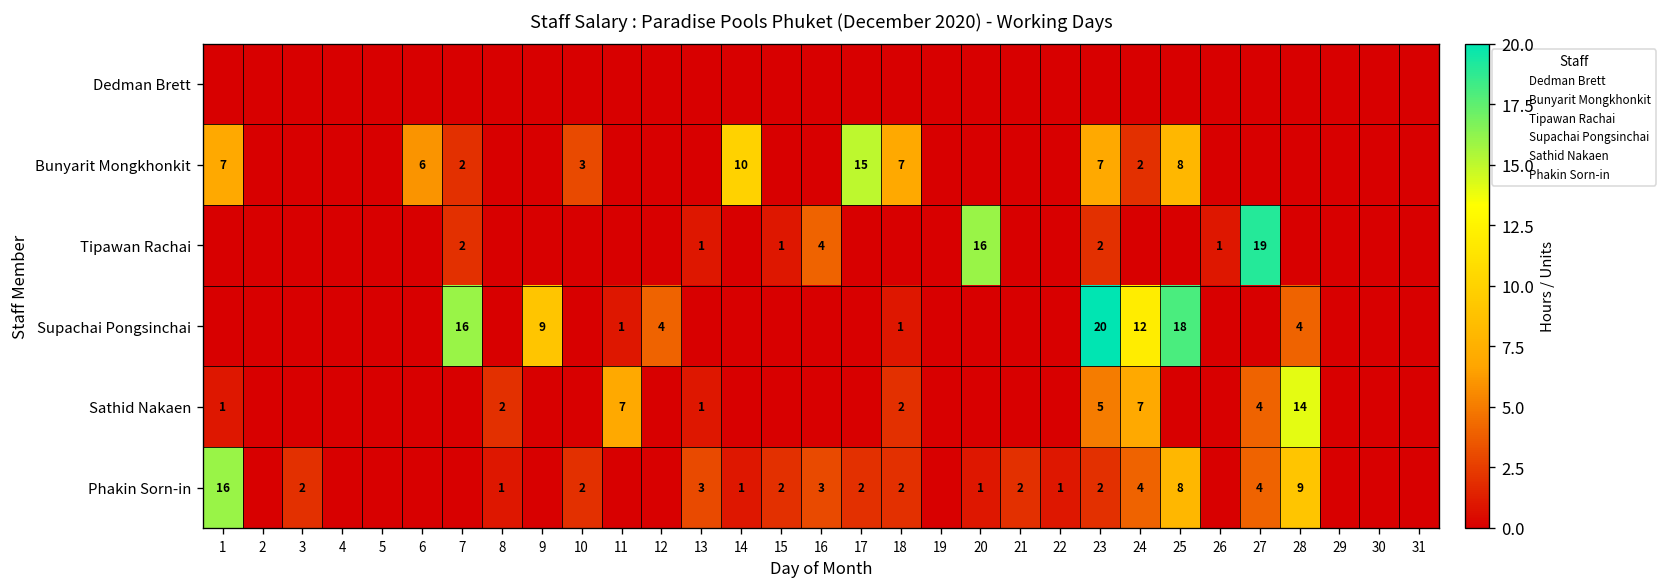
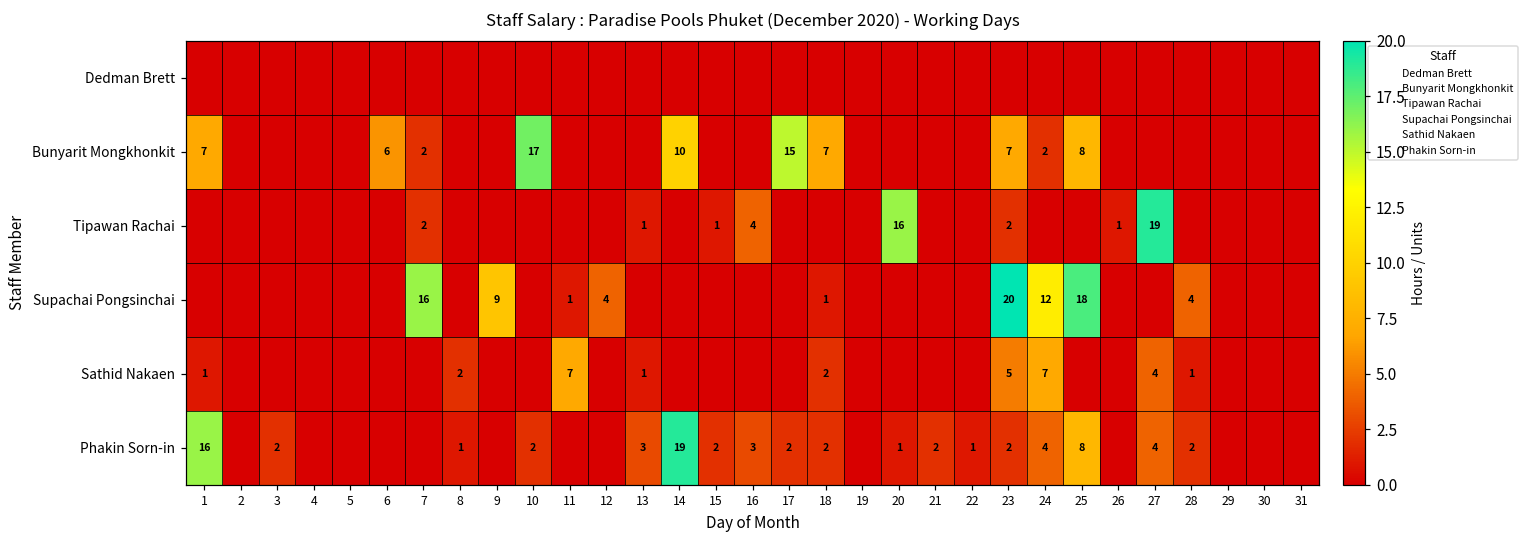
Bunyarit Mongkhonkit, 10: 3 -> 17
Sathid Nakaen, 28: 14 -> 1
Phakin Sorn-in, 14: 1 -> 19
Phakin Sorn-in, 28: 9 -> 2
